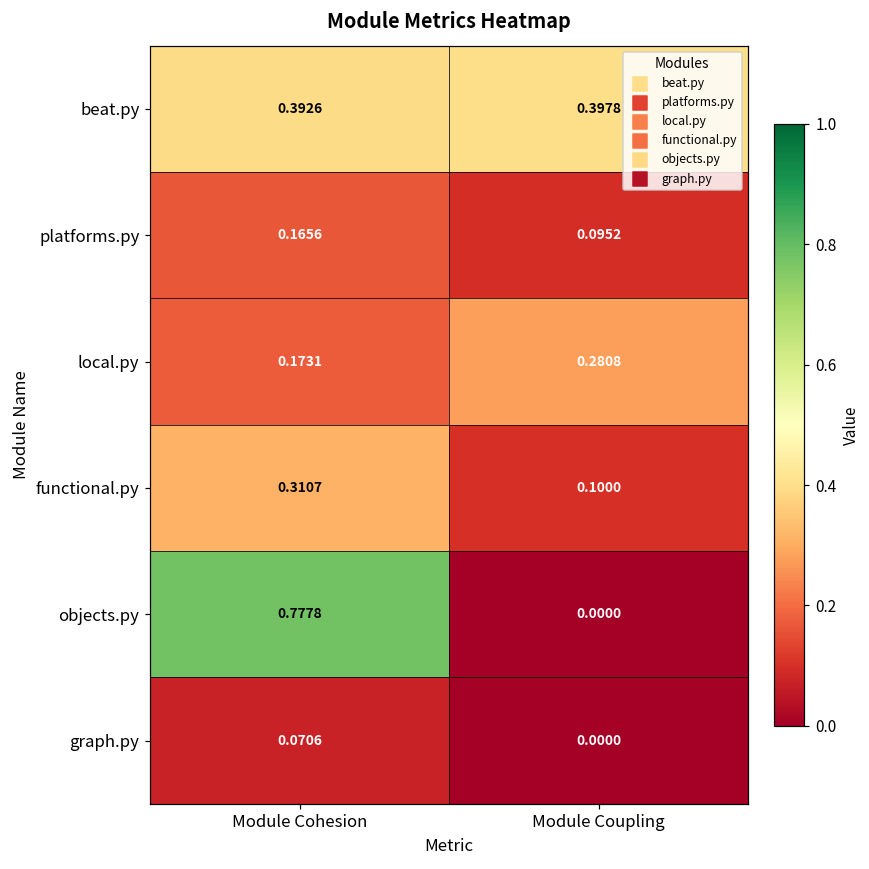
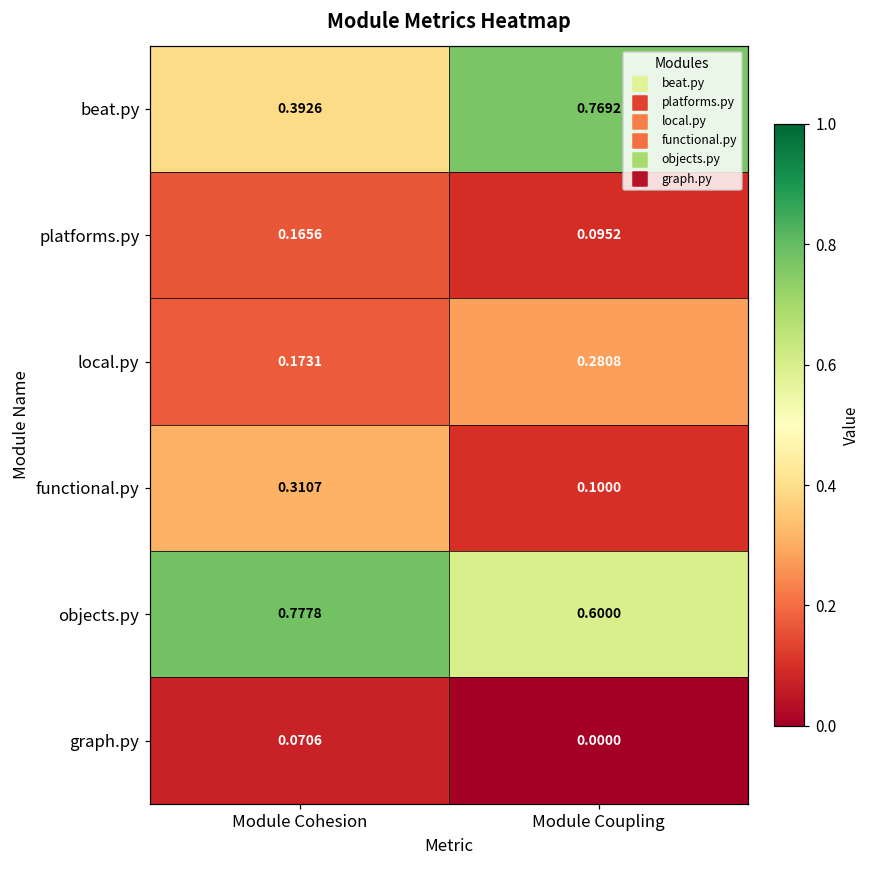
beat.py, Module Coupling: 0.3978 -> 0.7692
objects.py, Module Coupling: 0.0000 -> 0.6000
